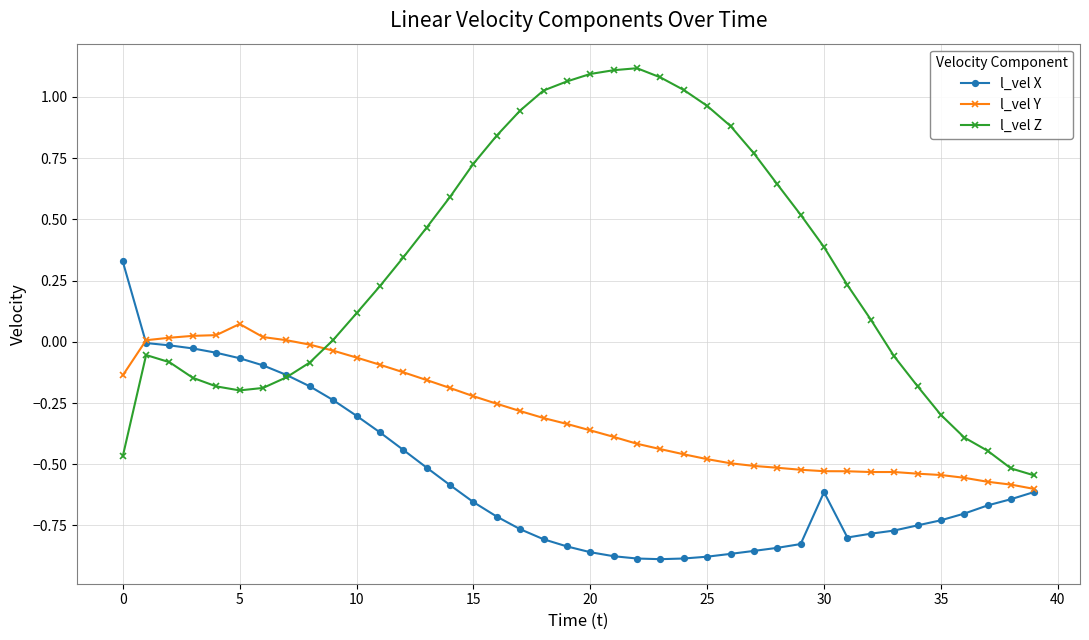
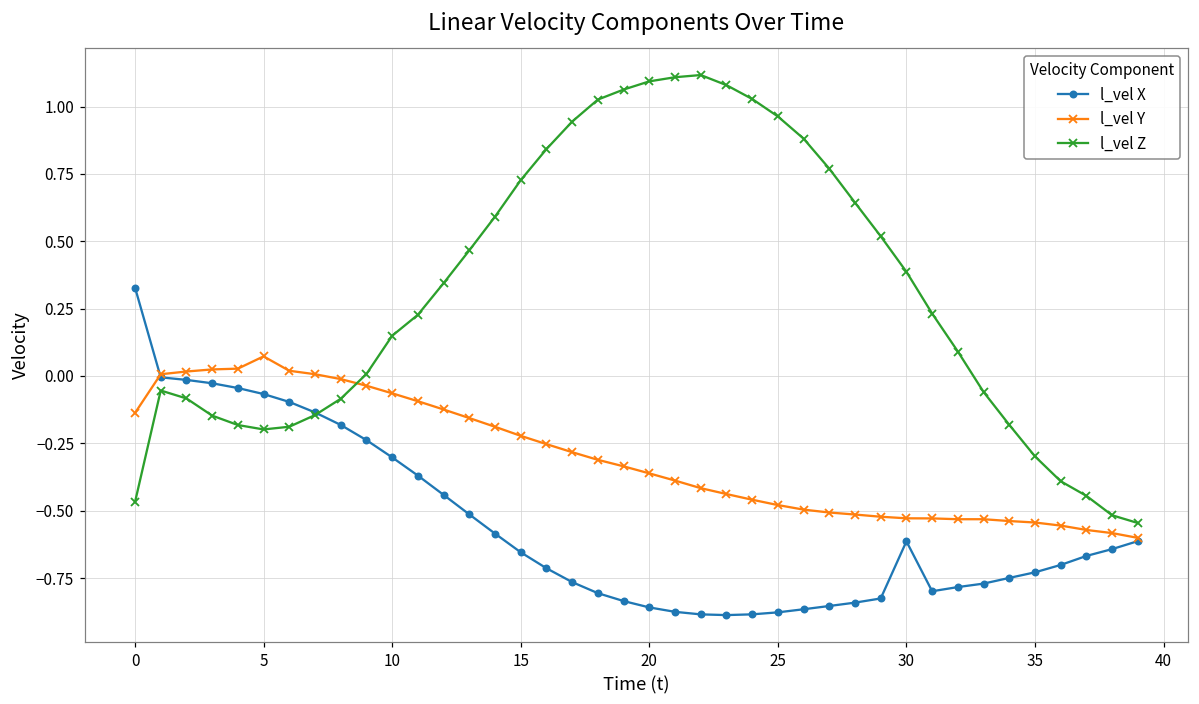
l_vel Z, 10: 0.12 -> 0.15
